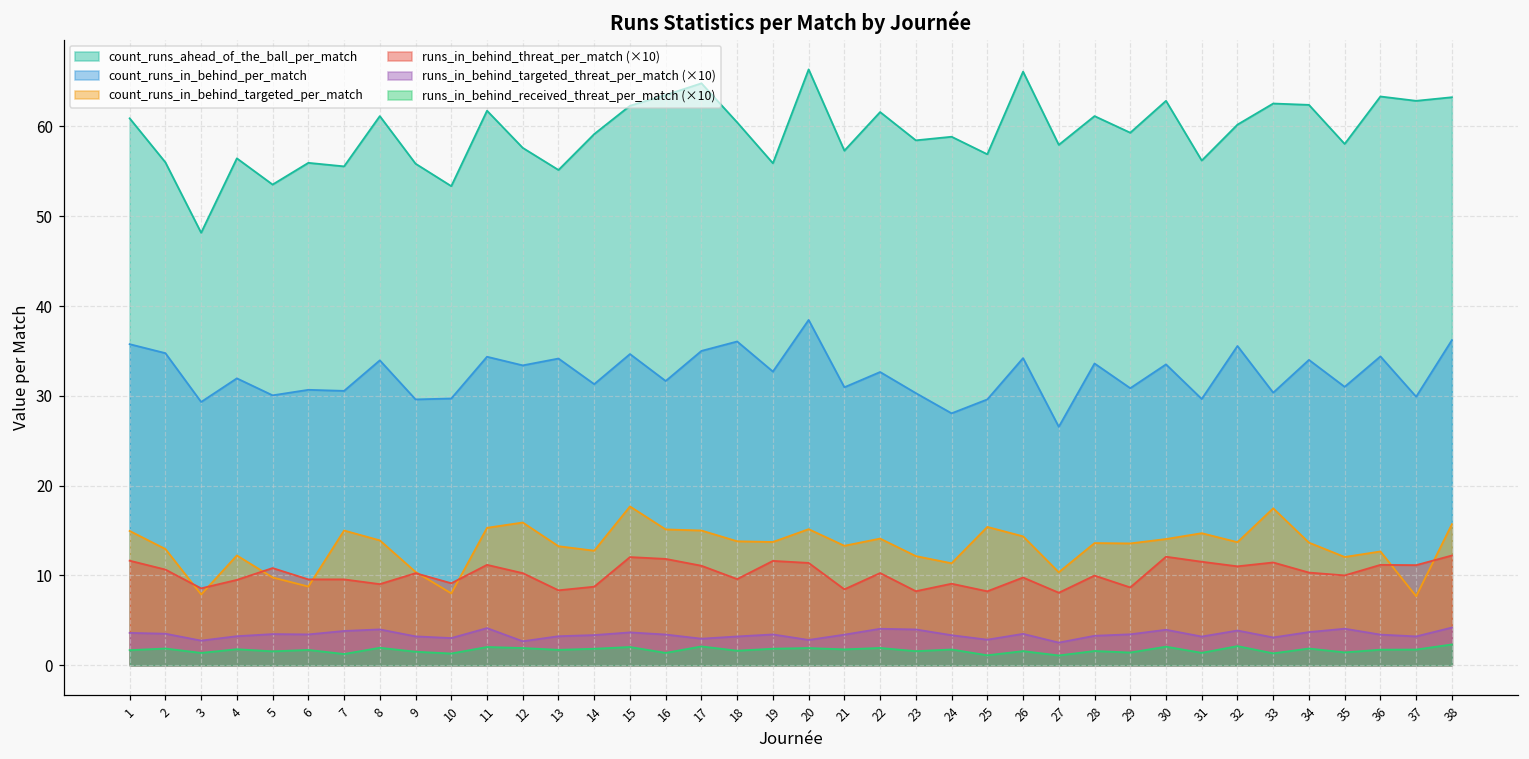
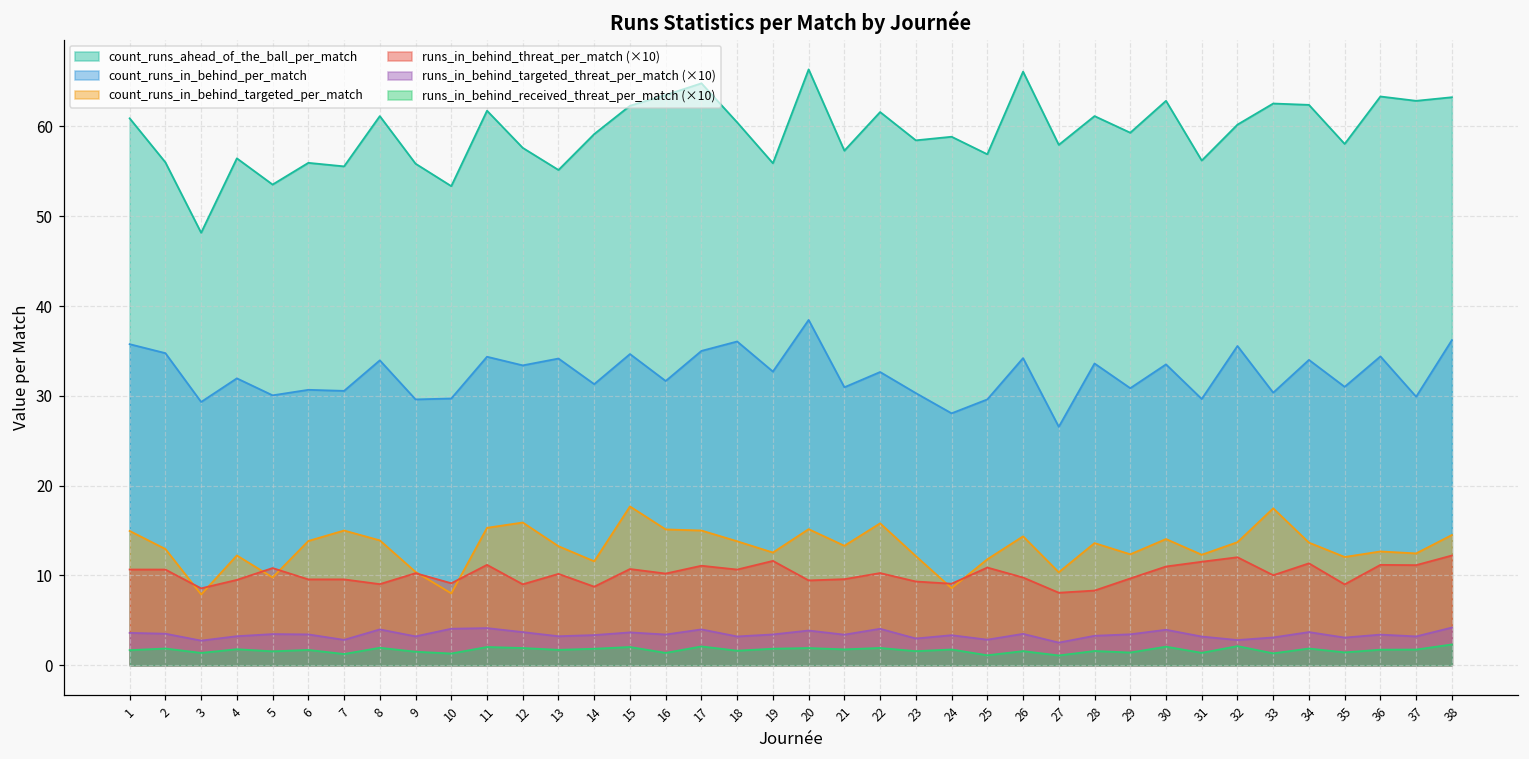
runs_in_behind_threat_per_match (×10), 1: 12 -> 11
count_runs_in_behind_targeted_per_match, 6: 9 -> 14
runs_in_behind_targeted_threat_per_match (×10), 7: 4 -> 3
runs_in_behind_targeted_threat_per_match (×10), 10: 3 -> 4
runs_in_behind_threat_per_match (×10), 12: 10 -> 9
runs_in_behind_targeted_threat_per_match (×10), 12: 3 -> 4
runs_in_behind_threat_per_match (×10), 13: 8 -> 10
count_runs_in_behind_targeted_per_match, 14: 13 -> 12
runs_in_behind_threat_per_match (×10), 15: 12 -> 11
runs_in_behind_threat_per_match (×10), 16: 12 -> 10
runs_in_behind_targeted_threat_per_match (×10), 17: 3 -> 4
runs_in_behind_threat_per_match (×10), 18: 10 -> 11
count_runs_in_behind_targeted_per_match, 19: 14 -> 13
runs_in_behind_threat_per_match (×10), 20: 11 -> 9
runs_in_behind_targeted_threat_per_match (×10), 20: 3 -> 4
runs_in_behind_threat_per_match (×10), 21: 8 -> 10
count_runs_in_behind_targeted_per_match, 22: 14 -> 16
runs_in_behind_threat_per_match (×10), 23: 8 -> 9
runs_in_behind_targeted_threat_per_match (×10), 23: 4 -> 3
count_runs_in_behind_targeted_per_match, 24: 11 -> 9
count_runs_in_behind_targeted_per_match, 25: 15 -> 12
runs_in_behind_threat_per_match (×10), 25: 8 -> 11
runs_in_behind_threat_per_match (×10), 28: 10 -> 8
count_runs_in_behind_targeted_per_match, 29: 14 -> 12
runs_in_behind_threat_per_match (×10), 29: 9 -> 10
runs_in_behind_threat_per_match (×10), 30: 12 -> 11
count_runs_in_behind_targeted_per_match, 31: 15 -> 12
runs_in_behind_threat_per_match (×10), 32: 11 -> 12
runs_in_behind_targeted_threat_per_match (×10), 32: 4 -> 3
runs_in_behind_threat_per_match (×10), 33: 11 -> 10
runs_in_behind_threat_per_match (×10), 34: 10 -> 11
runs_in_behind_threat_per_match (×10), 35: 10 -> 9
runs_in_behind_targeted_threat_per_match (×10), 35: 4 -> 3
count_runs_in_behind_targeted_per_match, 37: 8 -> 12
count_runs_in_behind_targeted_per_match, 38: 16 -> 15
